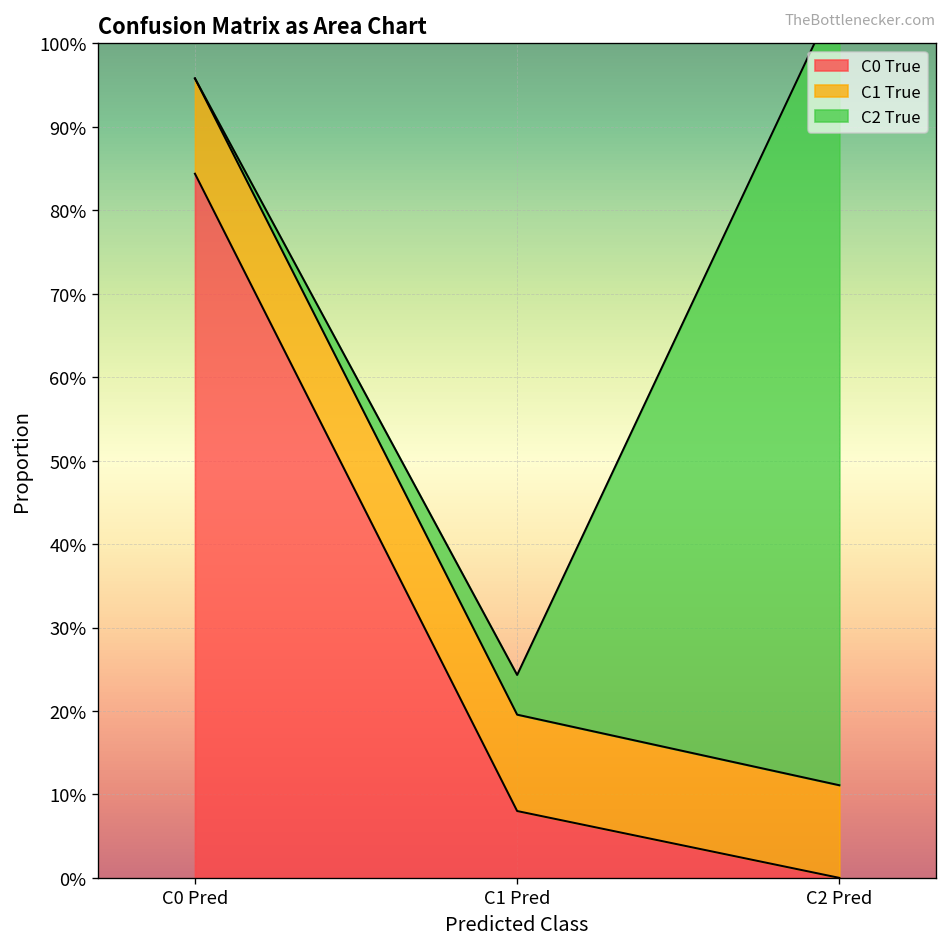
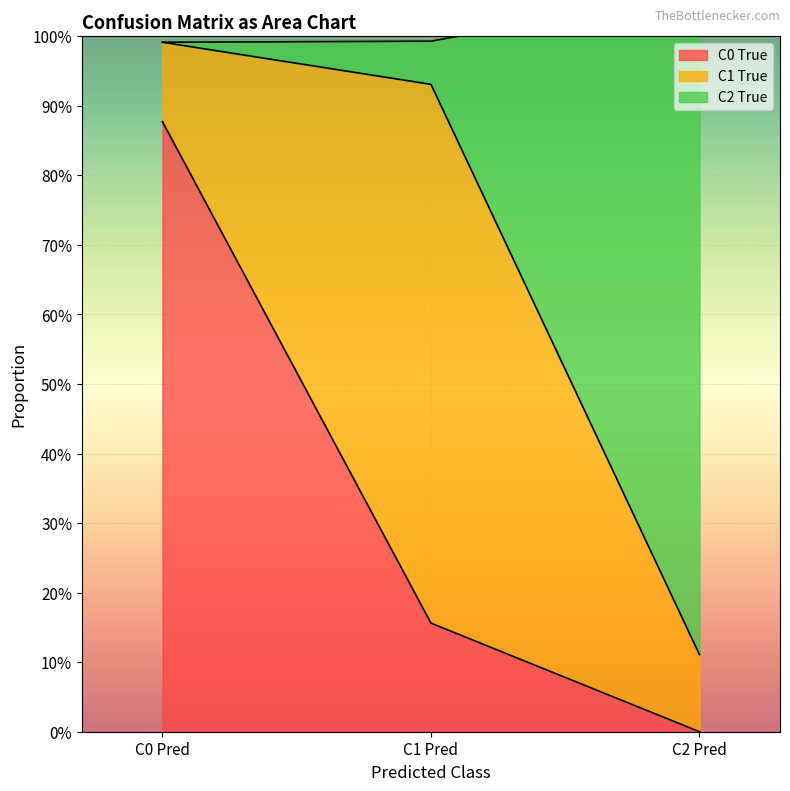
C0 True, C0 Pred: 84% -> 88%
C0 True, C1 Pred: 8% -> 16%
C1 True, C1 Pred: 12% -> 77%
C2 True, C1 Pred: 5% -> 6%
